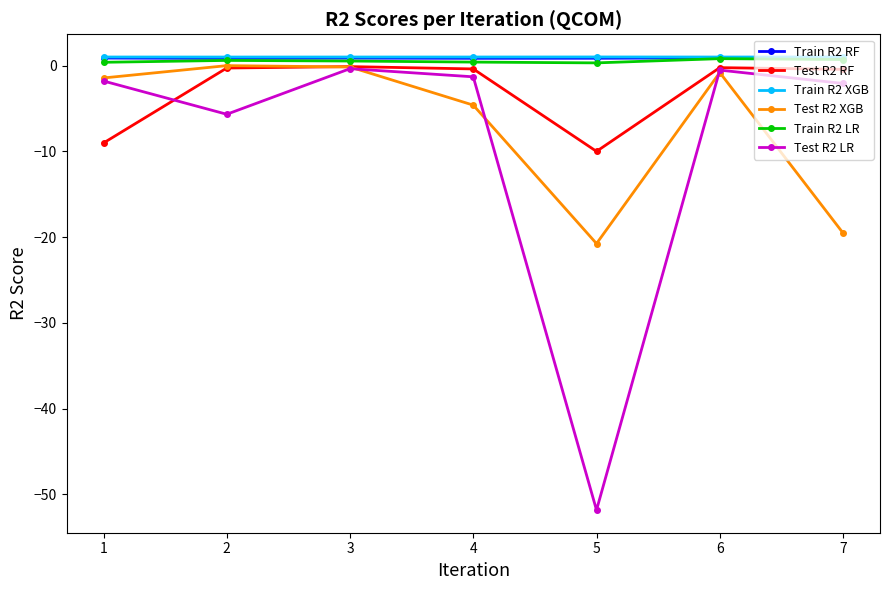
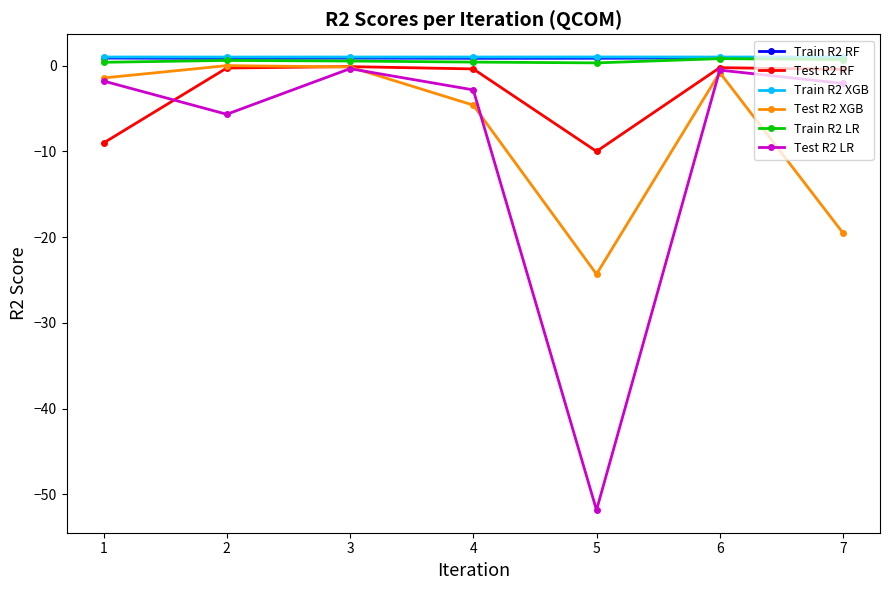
Test R2 LR, 4: -1 -> -3
Test R2 XGB, 5: -21 -> -24
